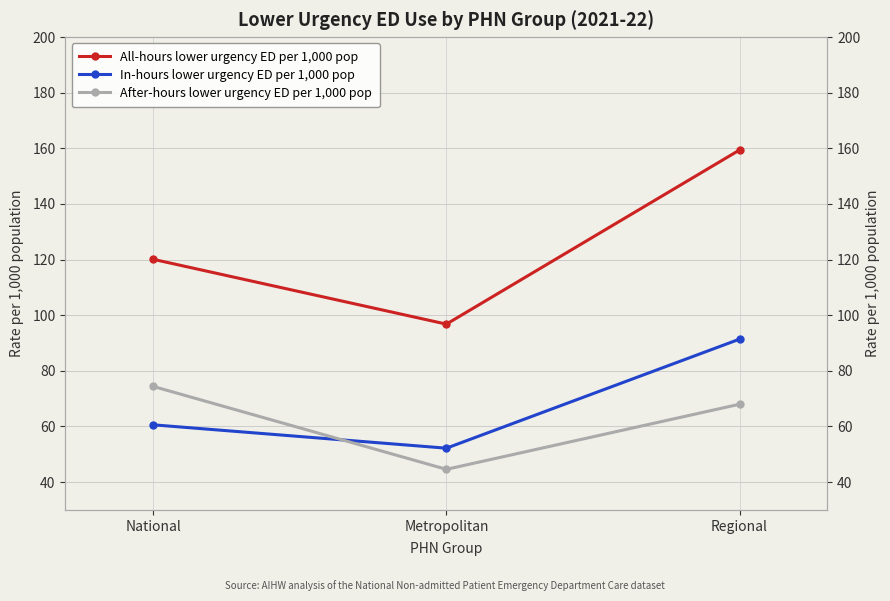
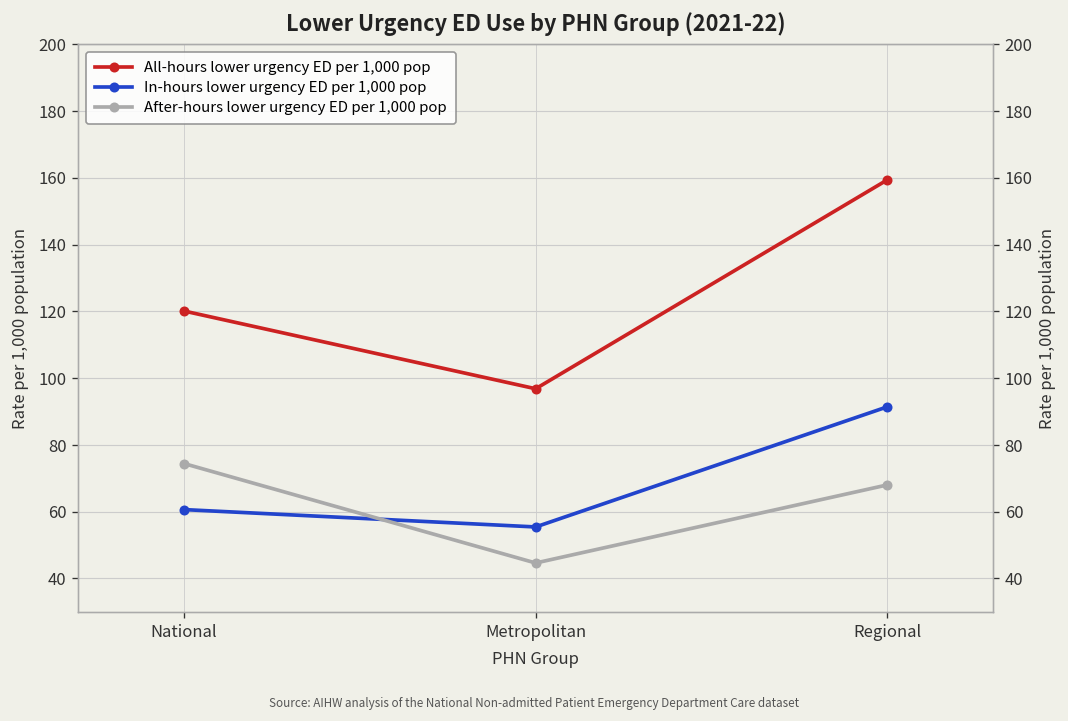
In-hours lower urgency ED per 1,000 pop, Metropolitan: 52 -> 55
